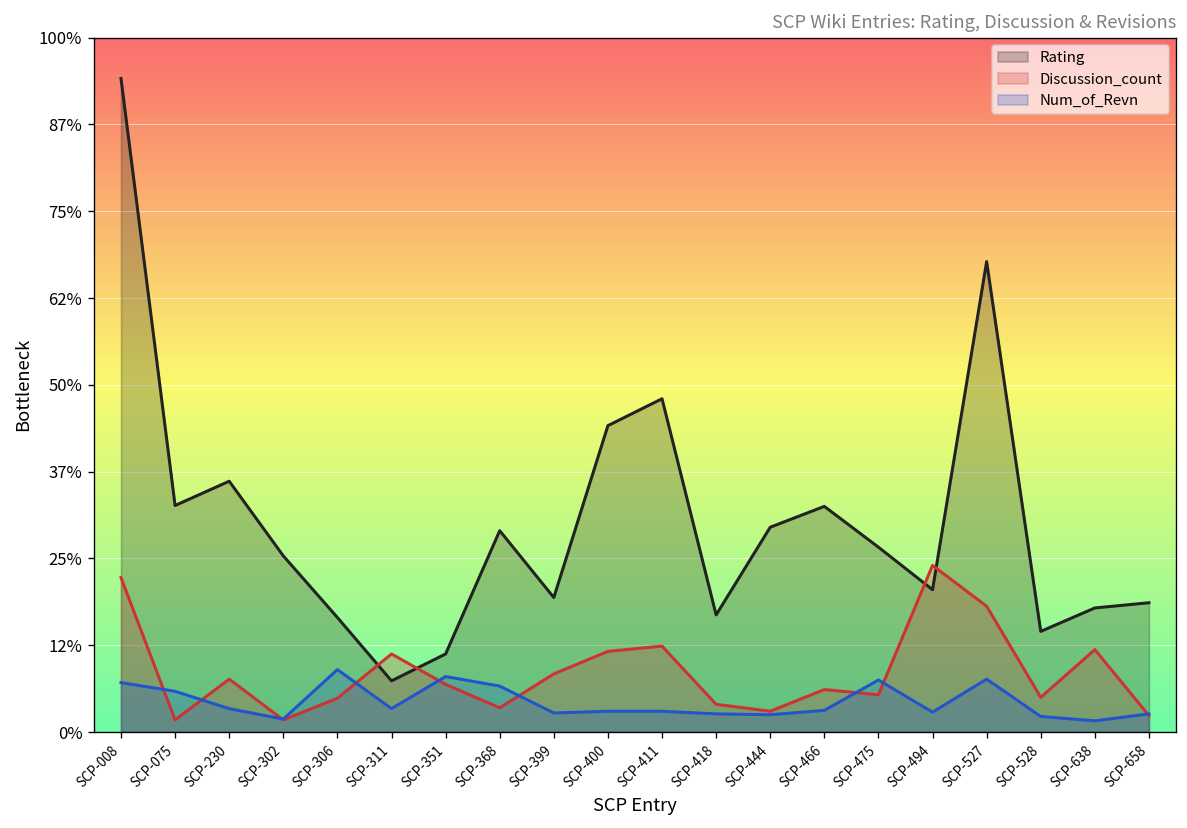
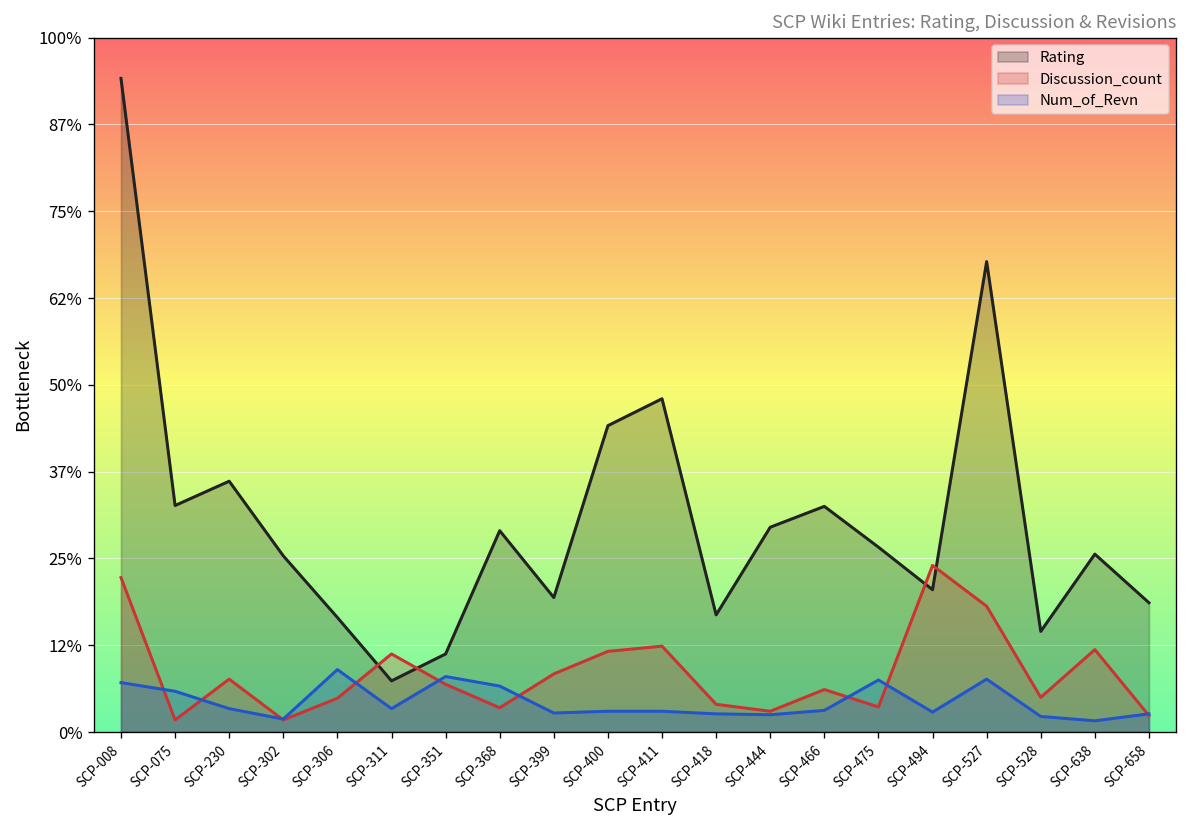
Discussion_count, SCP-475: 5% -> 4%
Rating, SCP-638: 18% -> 26%
